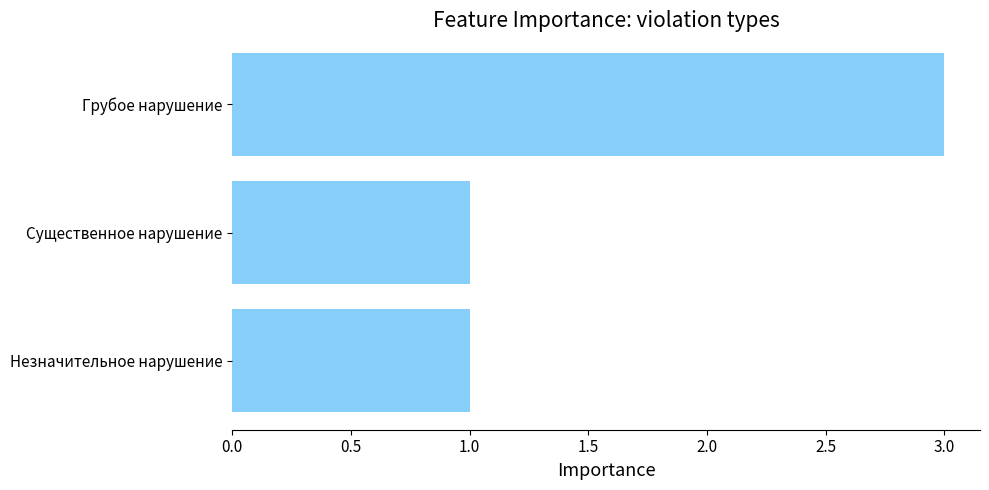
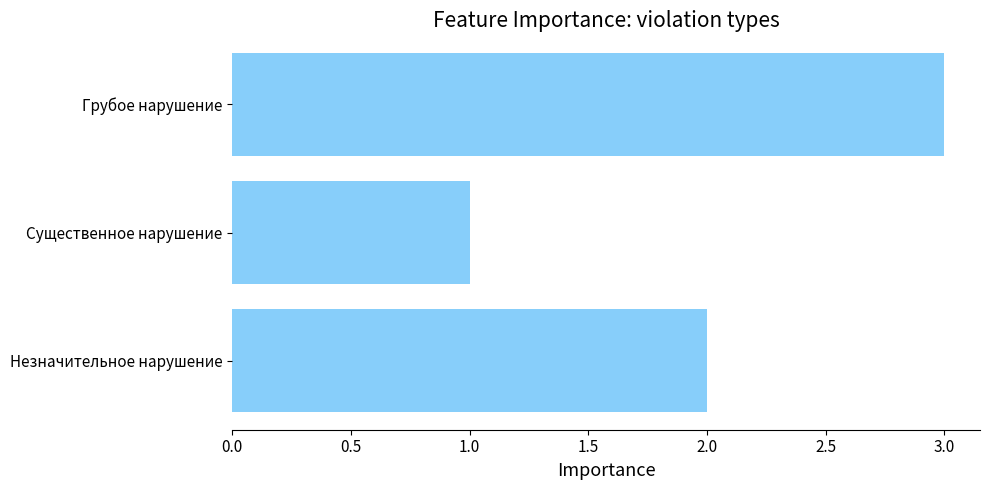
Незначительное нарушение: 1 -> 2
